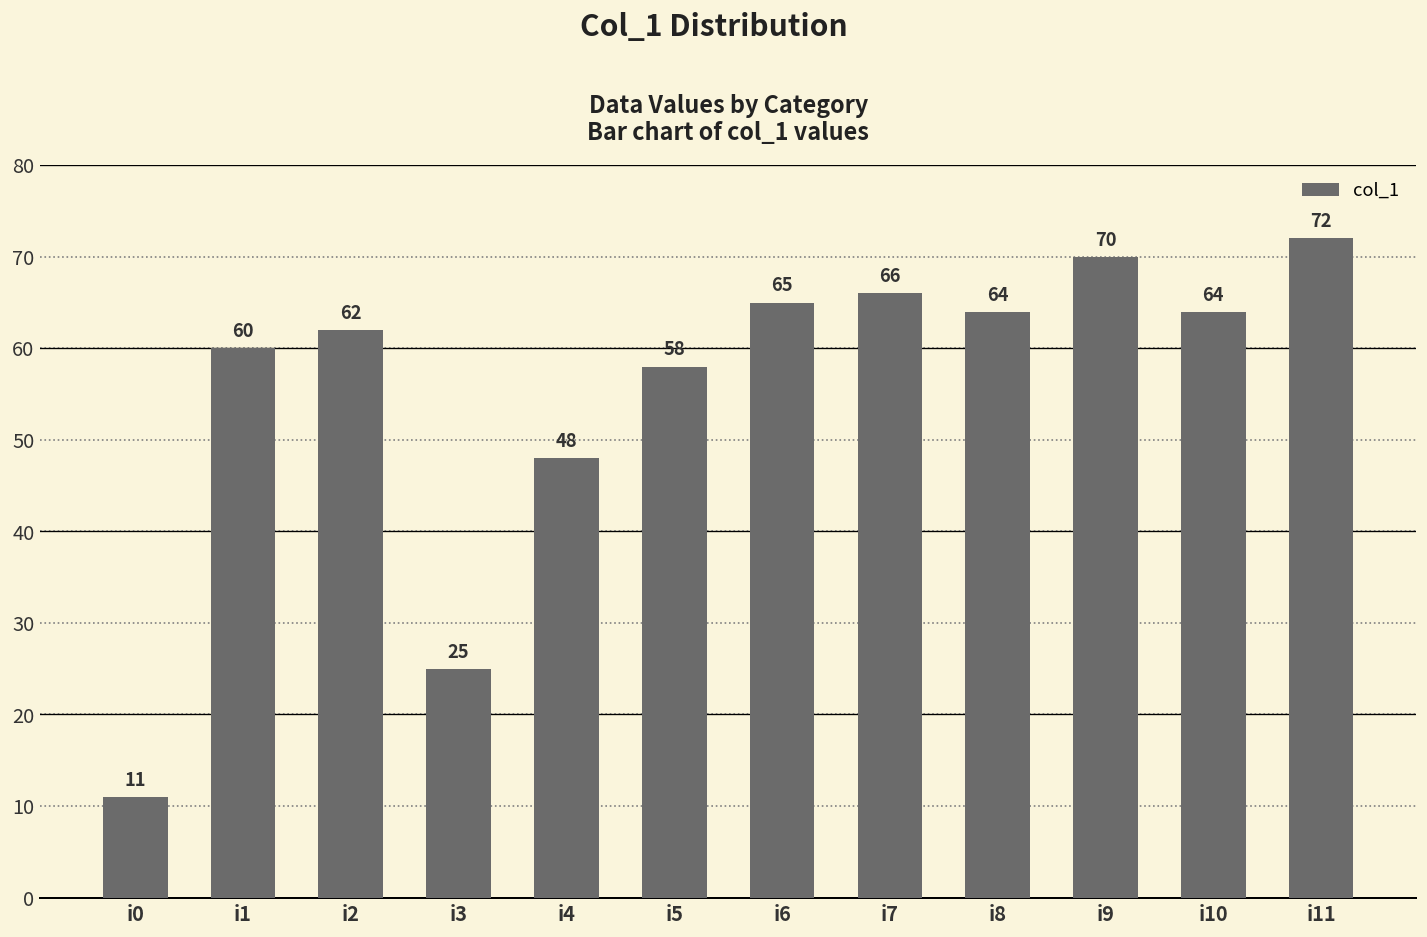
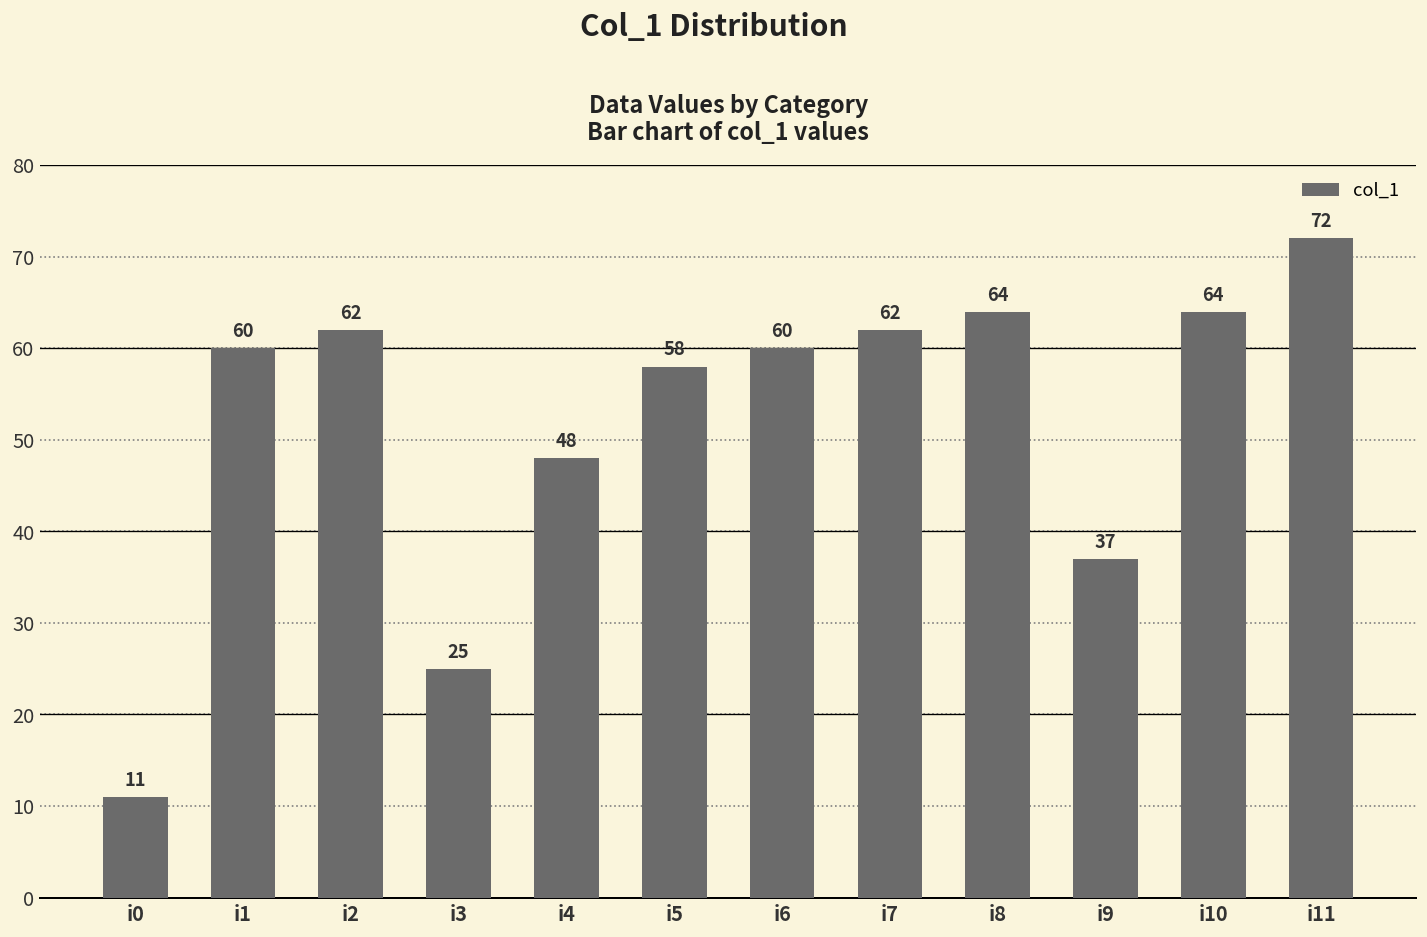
i6: 65 -> 60
i7: 66 -> 62
i9: 70 -> 37
